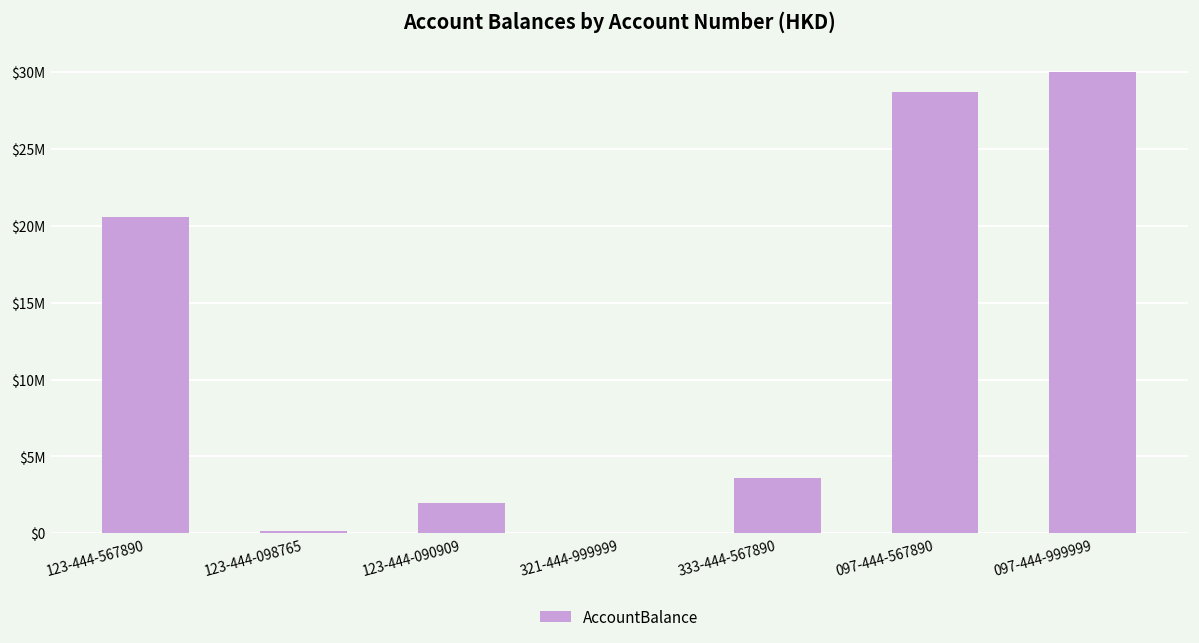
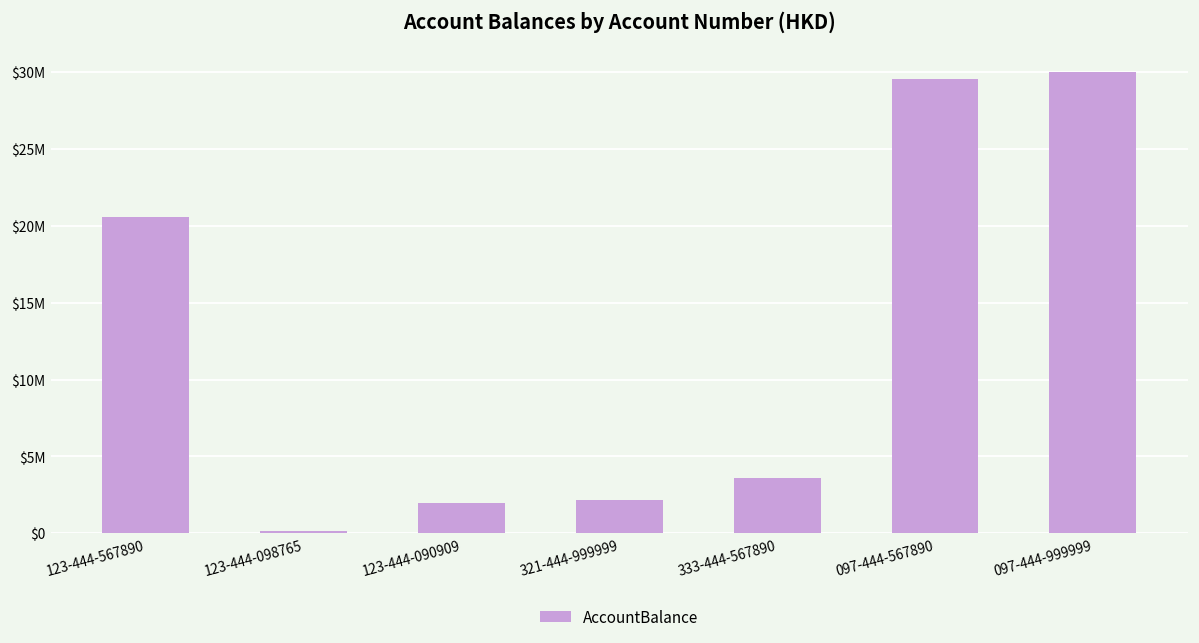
321-444-999999: $0 -> $2200000
097-444-567890: $28700000 -> $29600000
